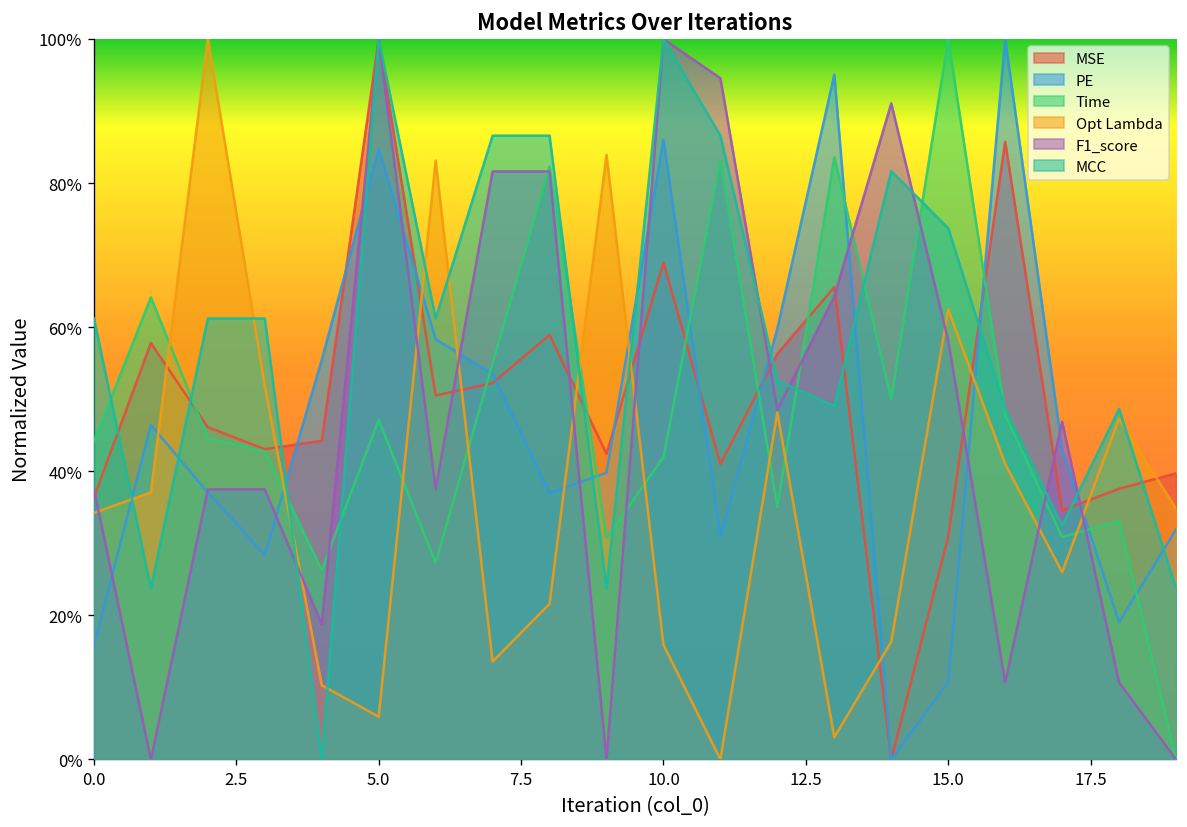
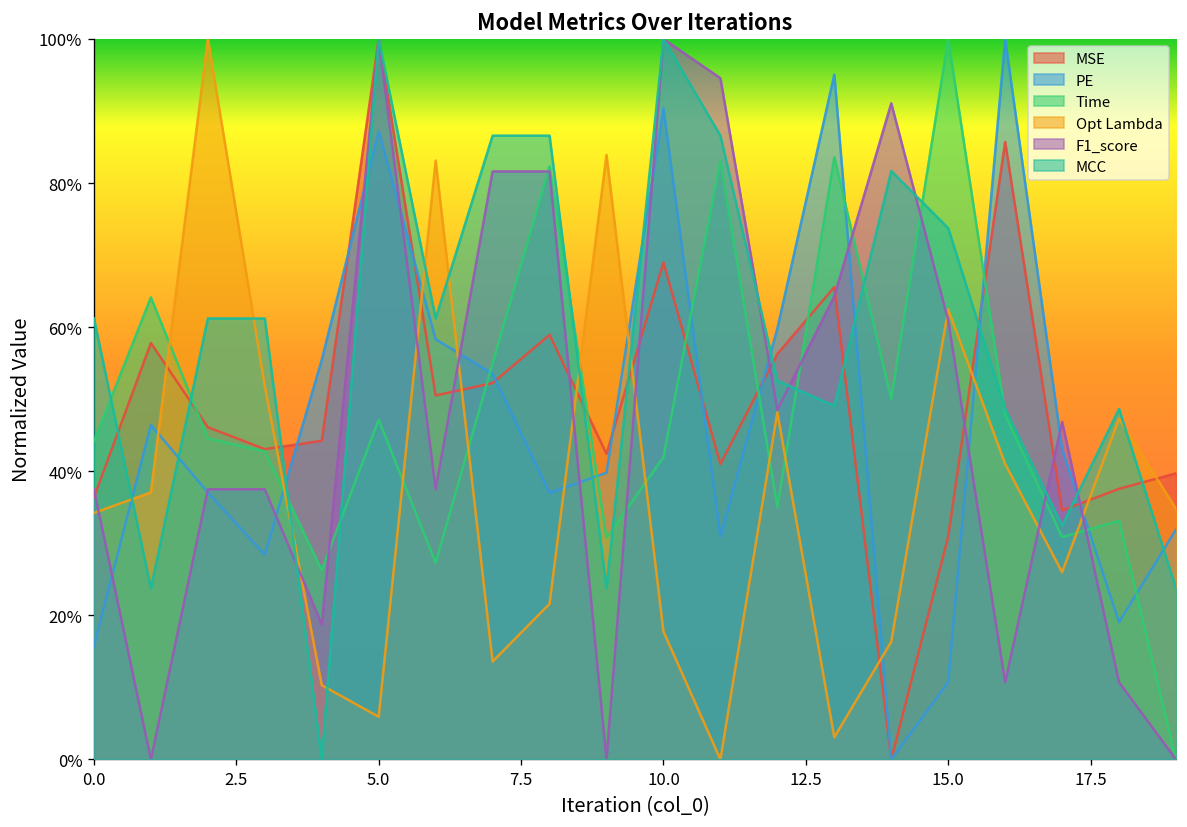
PE, 5.0: 85% -> 87%
PE, 10.0: 86% -> 90%
Opt Lambda, 10.0: 16% -> 18%
F1_score, 15.0: 58% -> 61%
